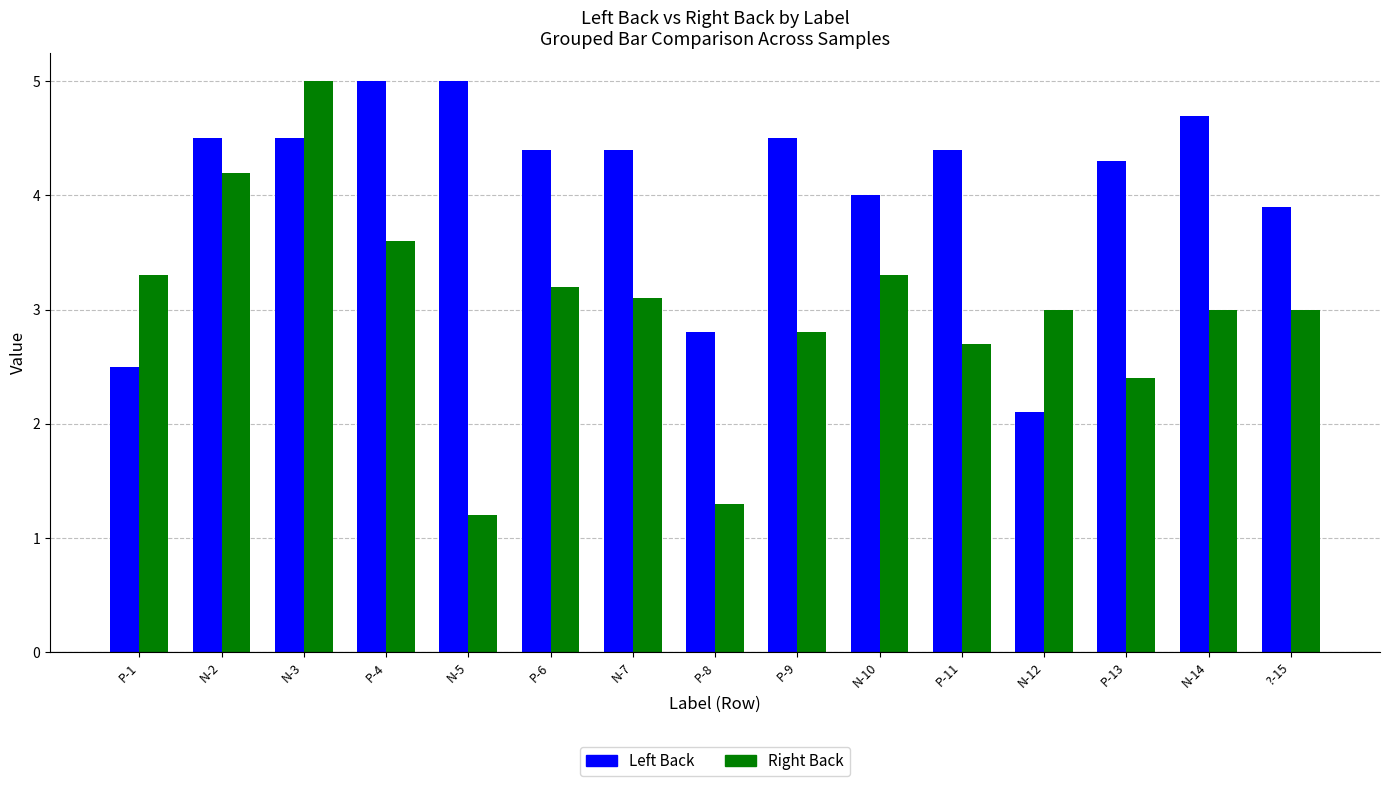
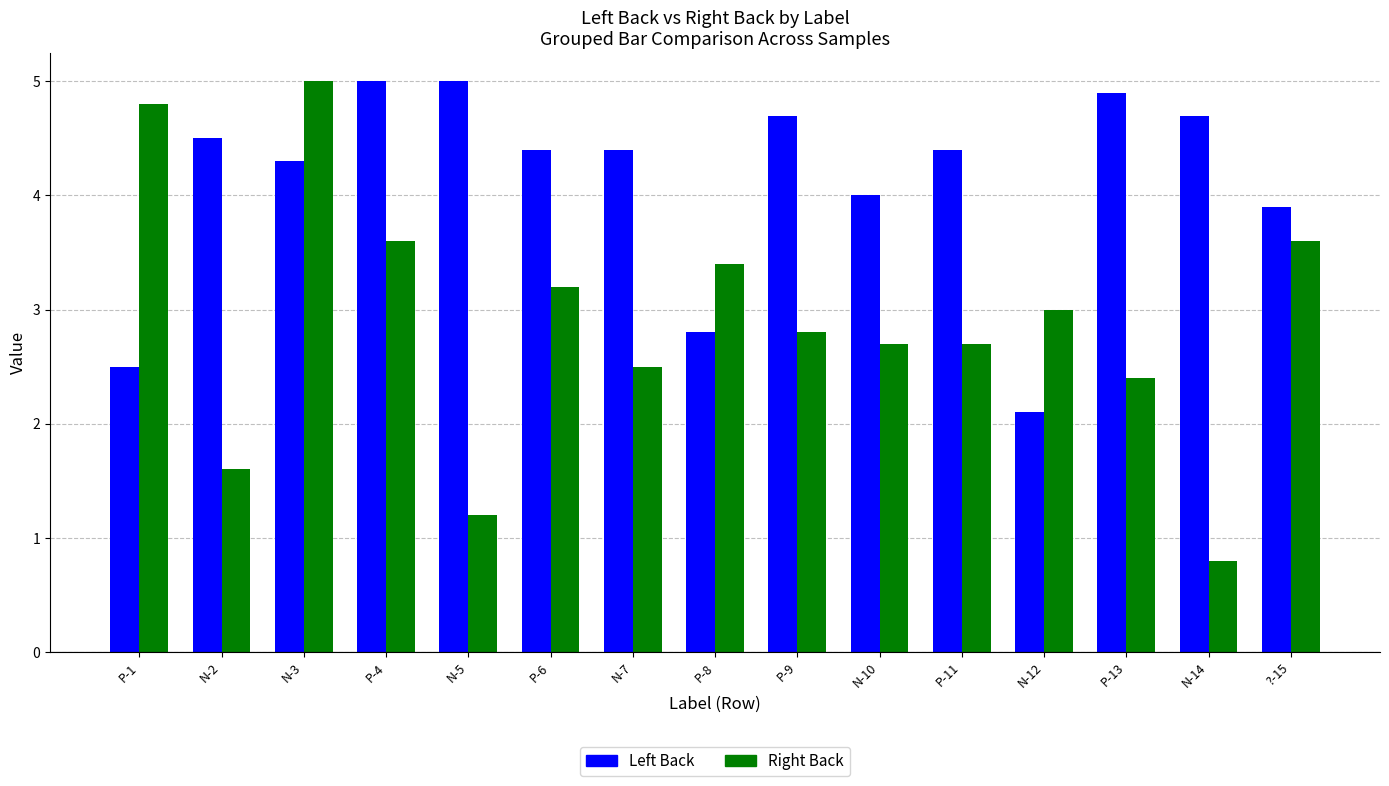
Right Back, P-1: 3.3 -> 4.8
Right Back, N-2: 4.2 -> 1.6
Left Back, N-3: 4.5 -> 4.3
Right Back, N-7: 3.1 -> 2.5
Right Back, P-8: 1.3 -> 3.4
Left Back, P-9: 4.5 -> 4.7
Right Back, N-10: 3.3 -> 2.7
Left Back, P-13: 4.3 -> 4.9
Right Back, N-14: 3.0 -> 0.8
Right Back, ?-15: 3.0 -> 3.6
